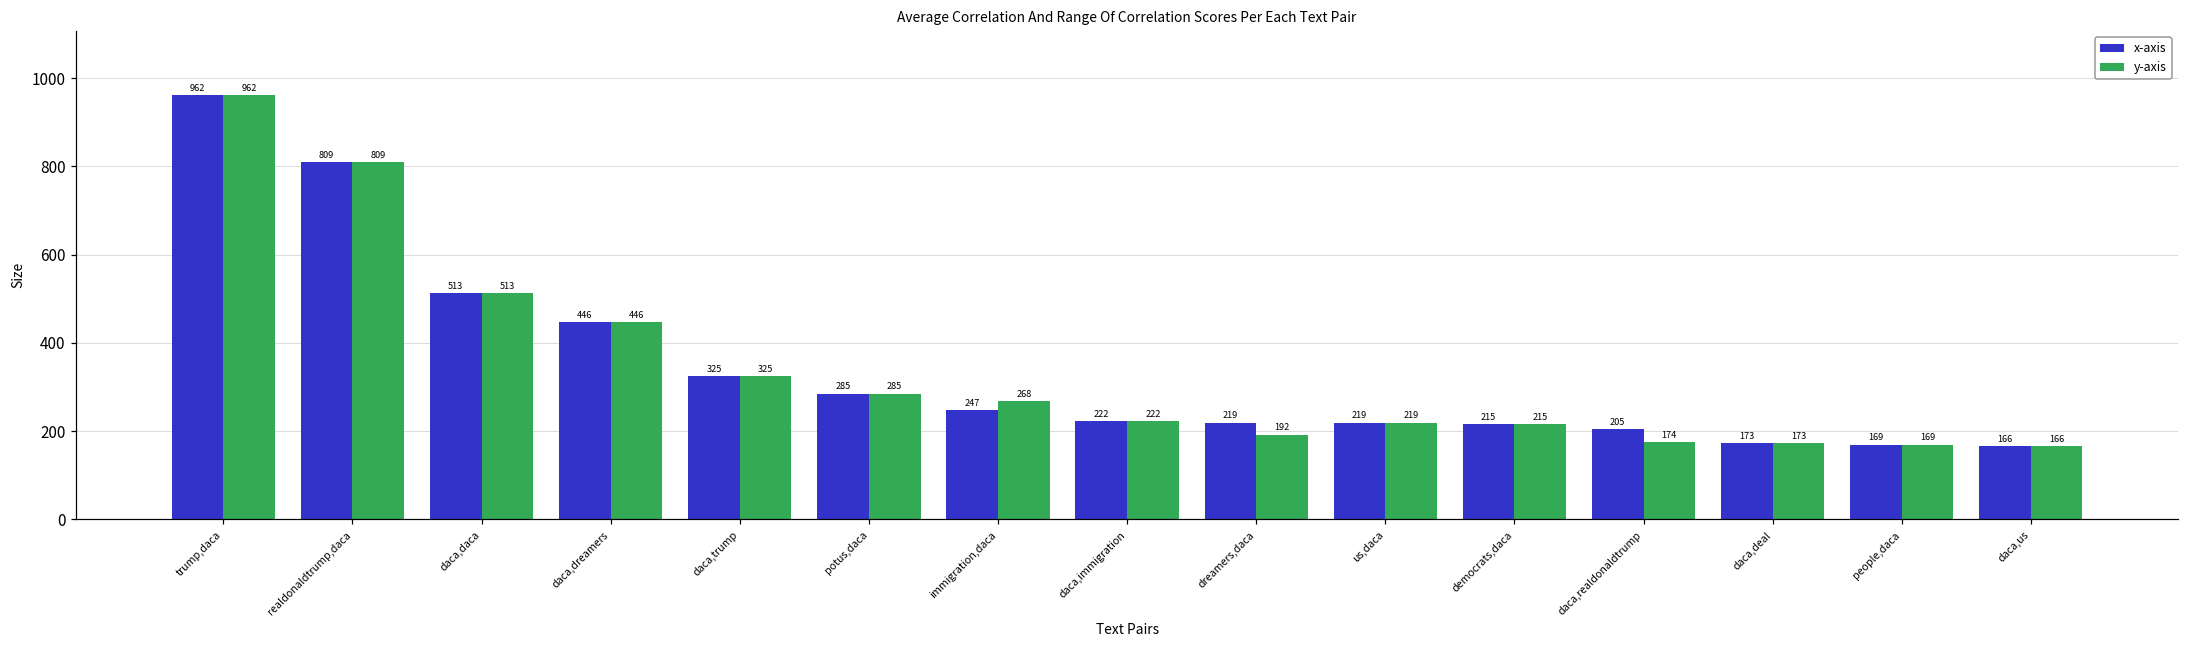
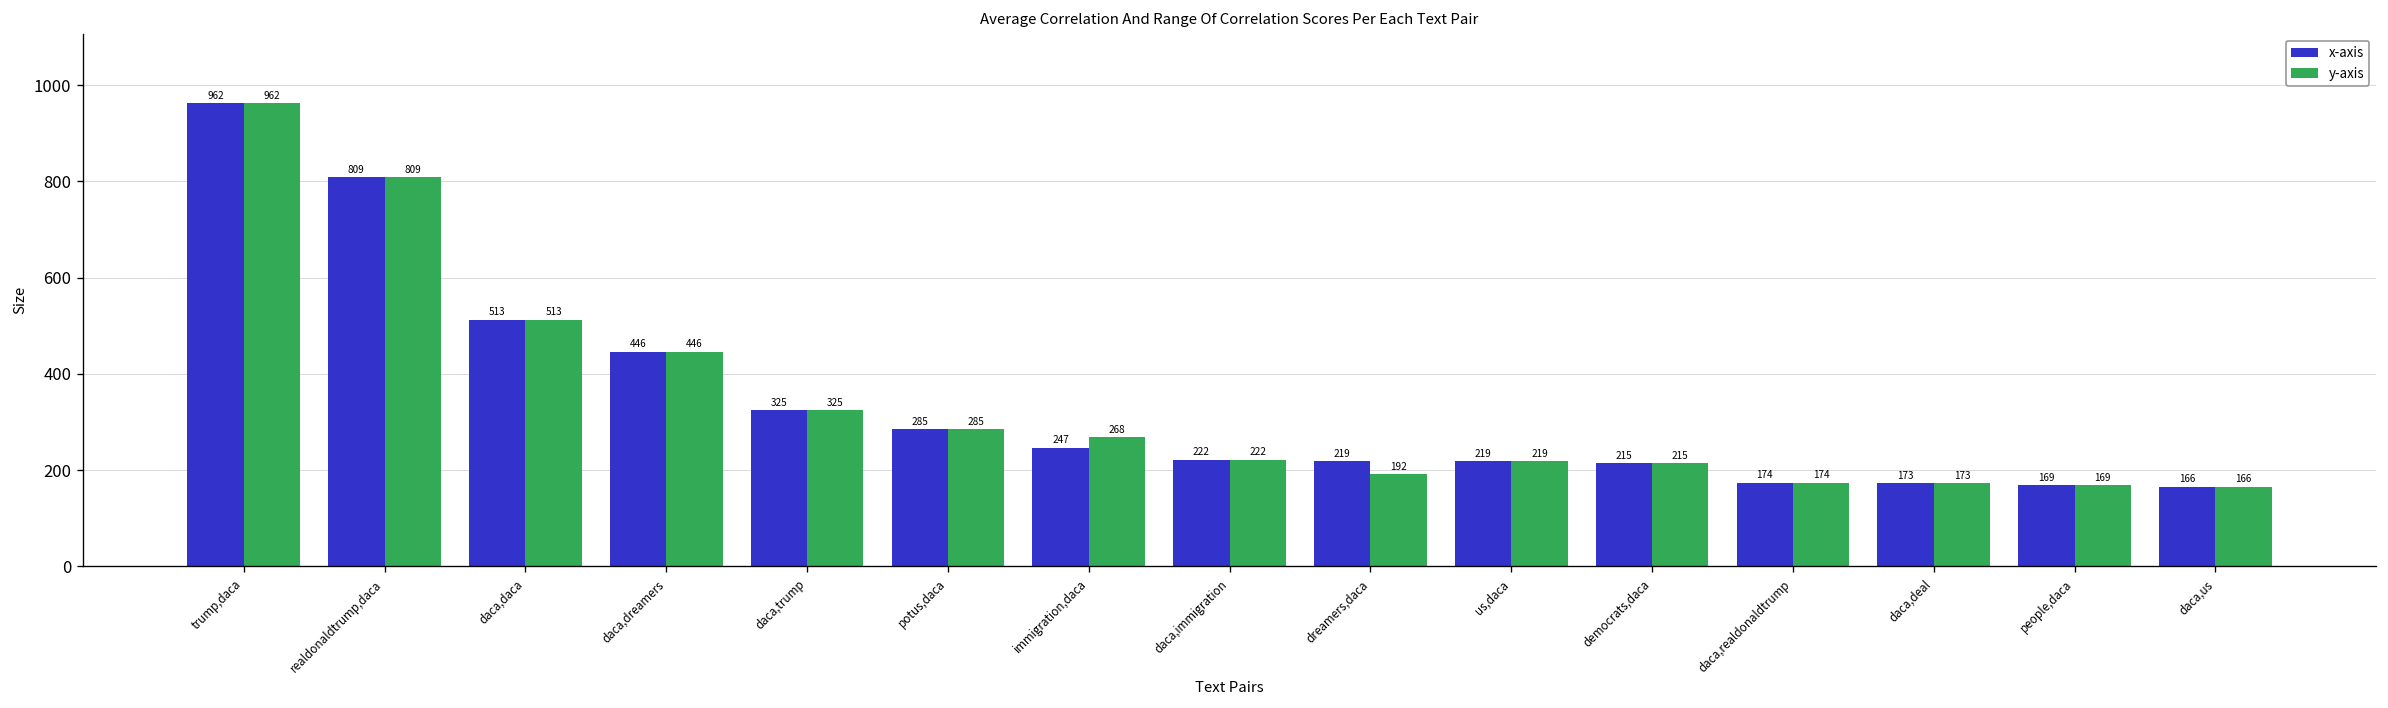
x-axis, daca,realdonaldtrump: 205 -> 174
